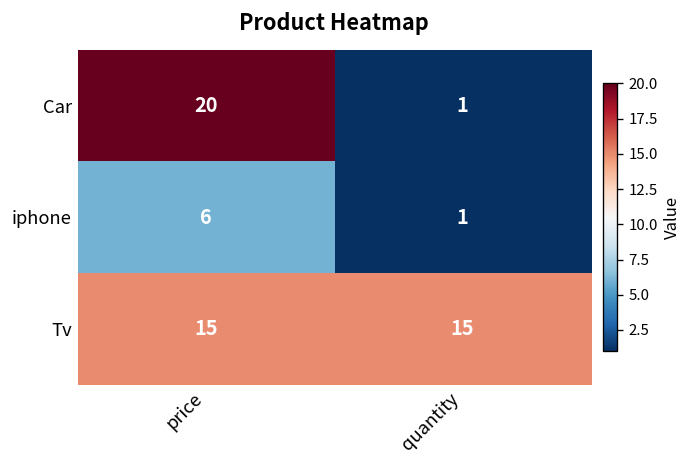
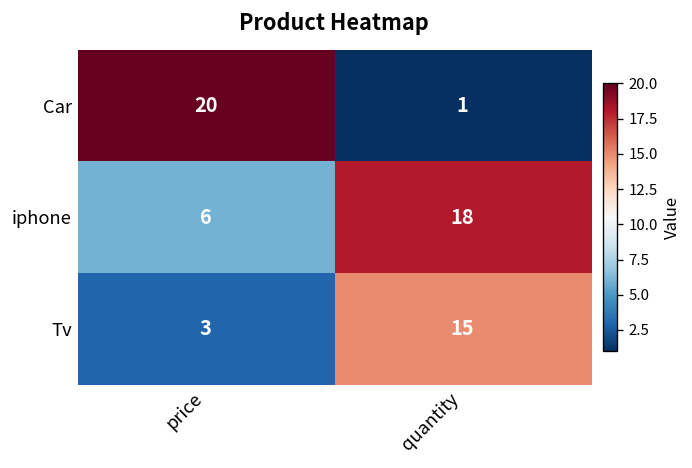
iphone, quantity: 1 -> 18
Tv, price: 15 -> 3
